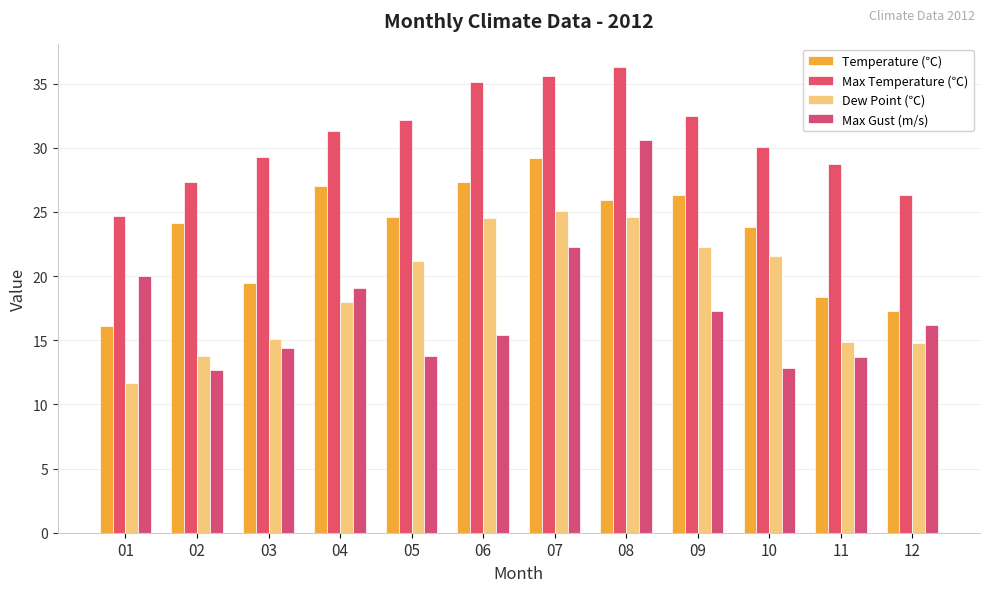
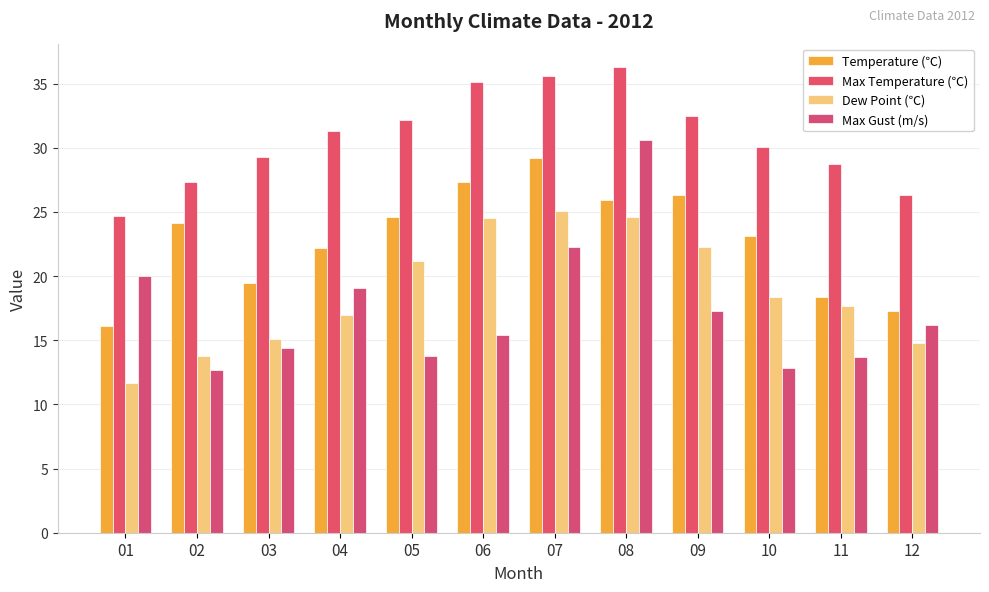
Temperature (℃), 04: 27.0 -> 22.2
Dew Point (℃), 04: 18 -> 17
Temperature (℃), 10: 23.8 -> 23.1
Dew Point (℃), 10: 21.6 -> 18.4
Dew Point (℃), 11: 14.9 -> 17.7
